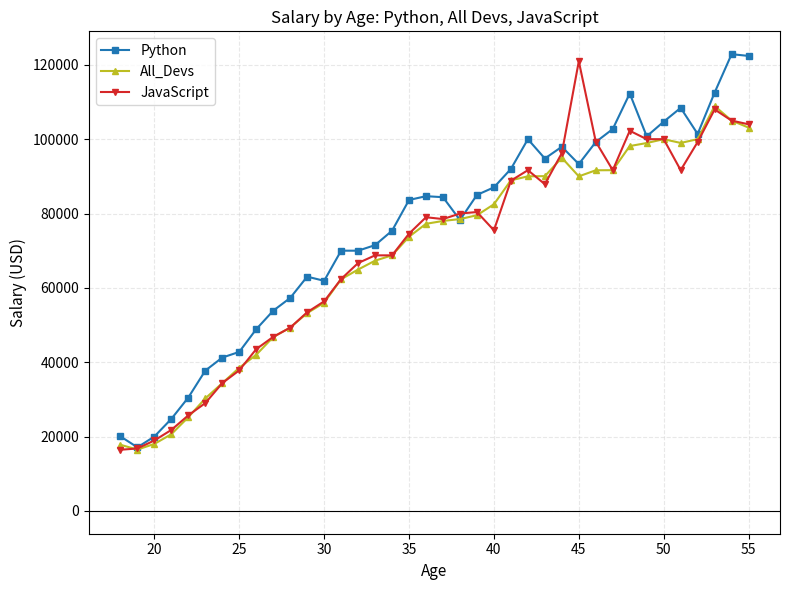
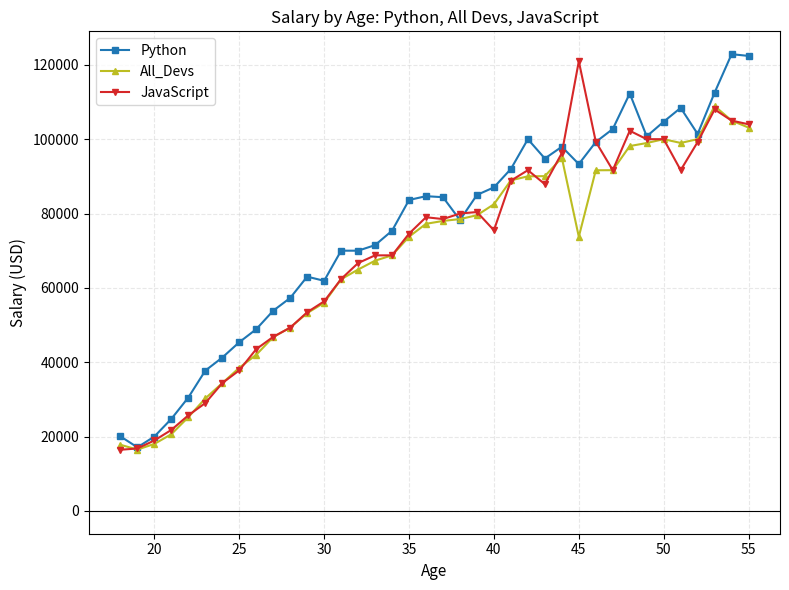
Python, 25: 43000 -> 45000
All_Devs, 45: 90000 -> 74000
